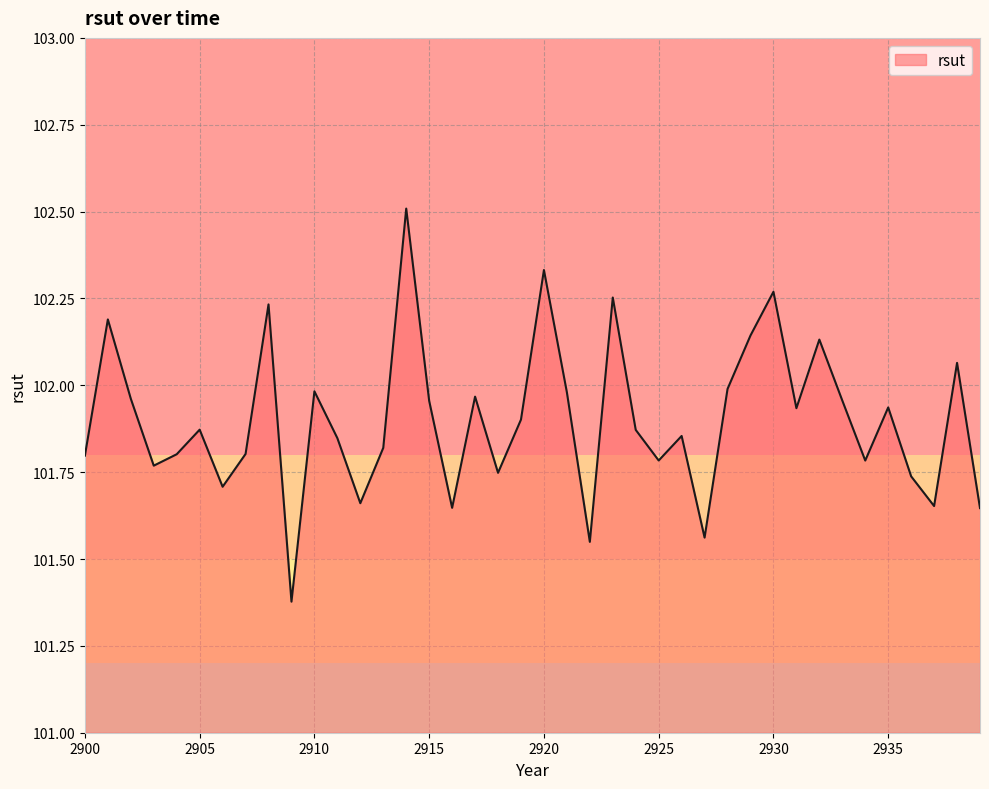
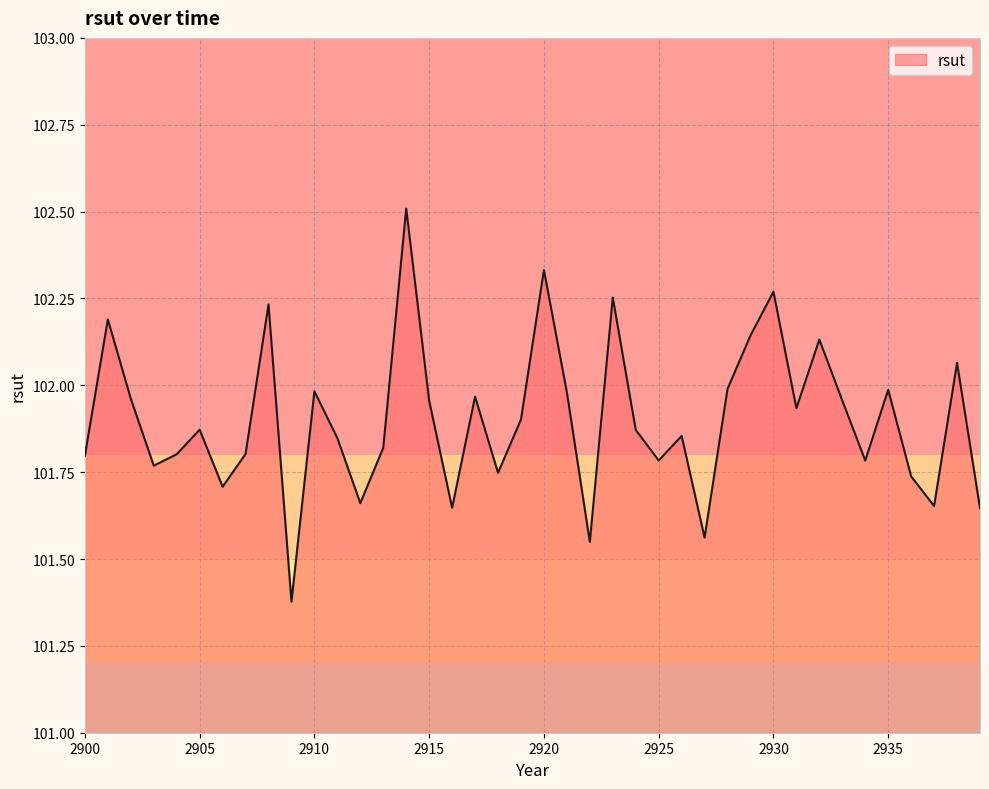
2935: 101.94 -> 101.99
